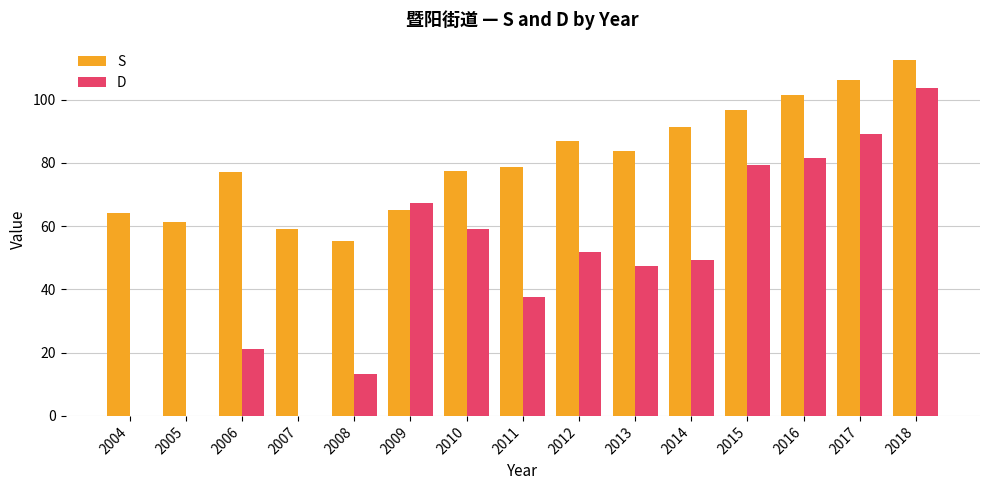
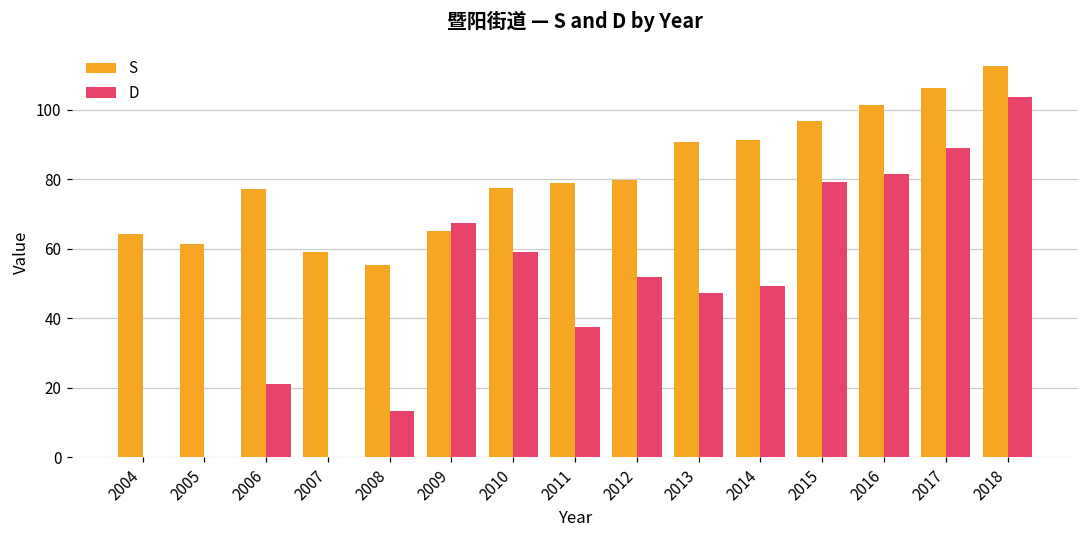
S, 2012: 87 -> 80
S, 2013: 84 -> 91
